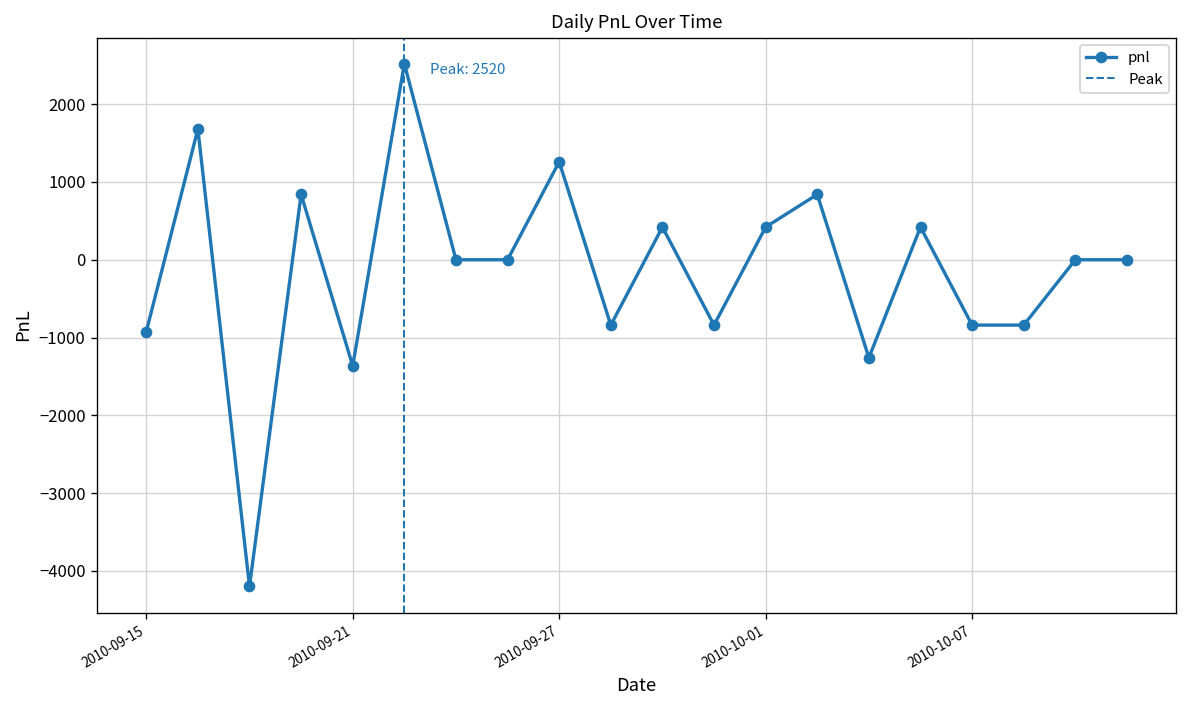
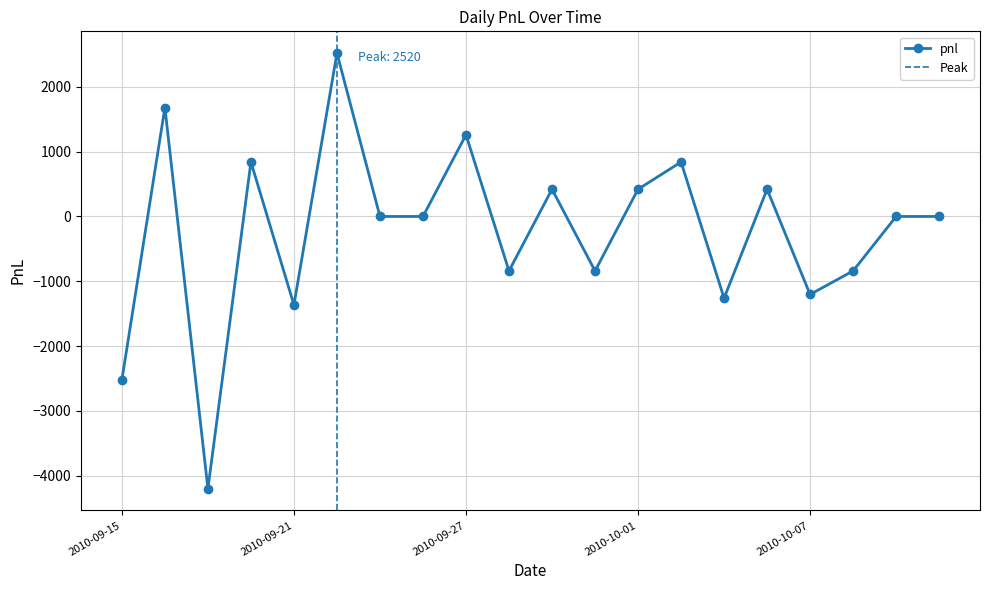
2010-09-15: -900 -> -2500
2010-10-07: -800 -> -1200
